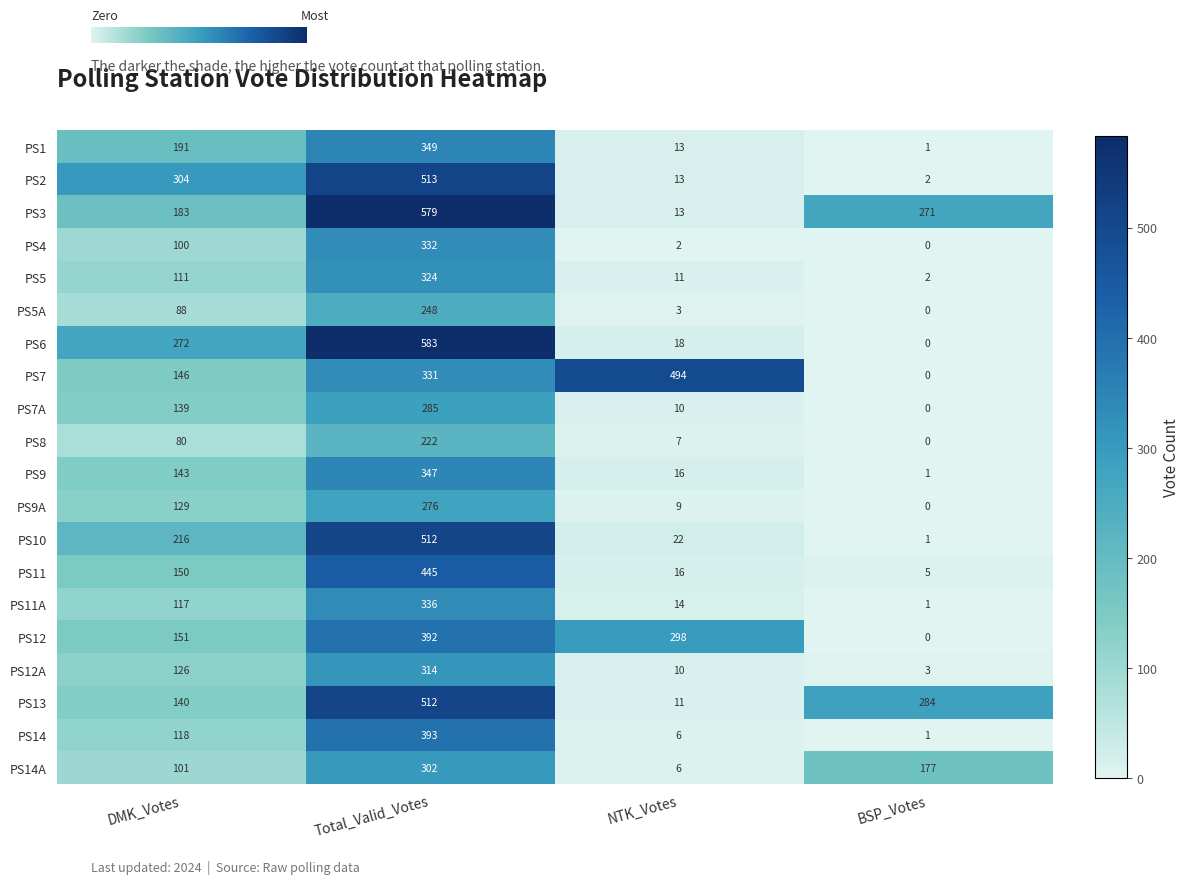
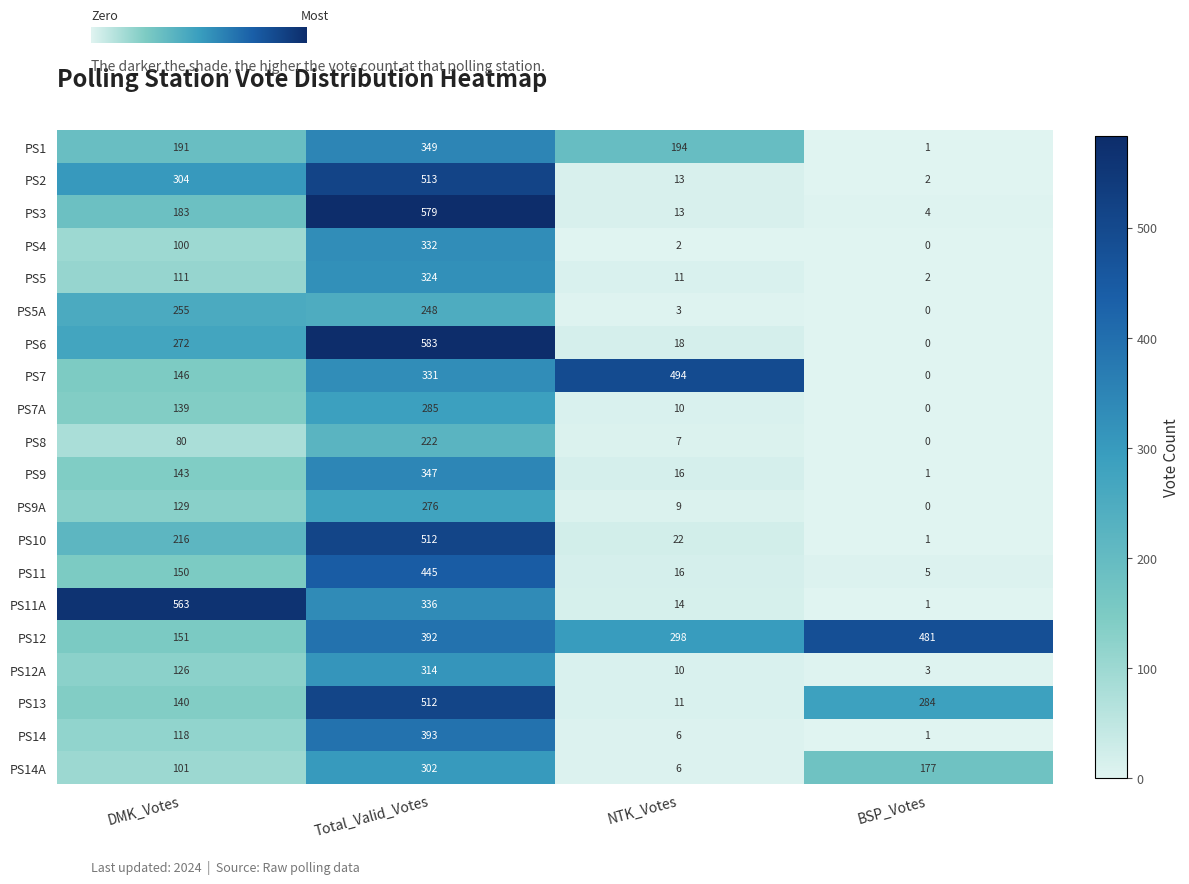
PS1, NTK_Votes: 13 -> 194
PS3, BSP_Votes: 271 -> 4
PS5A, DMK_Votes: 88 -> 255
PS11A, DMK_Votes: 117 -> 563
PS12, BSP_Votes: 0 -> 481
